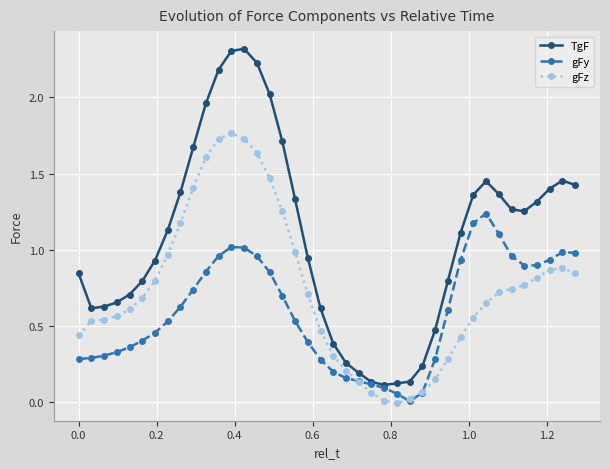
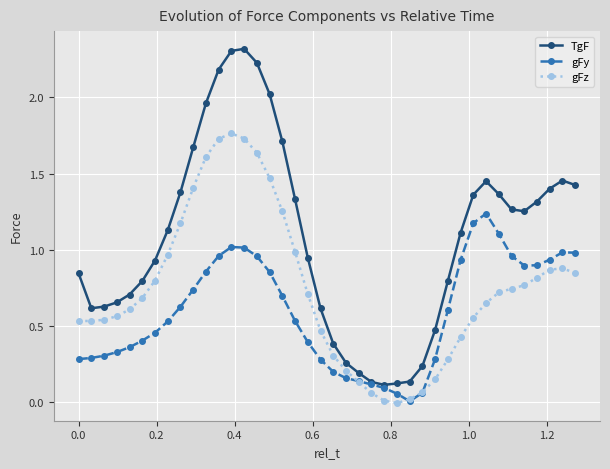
gFz, 0.0: 0.44 -> 0.53
